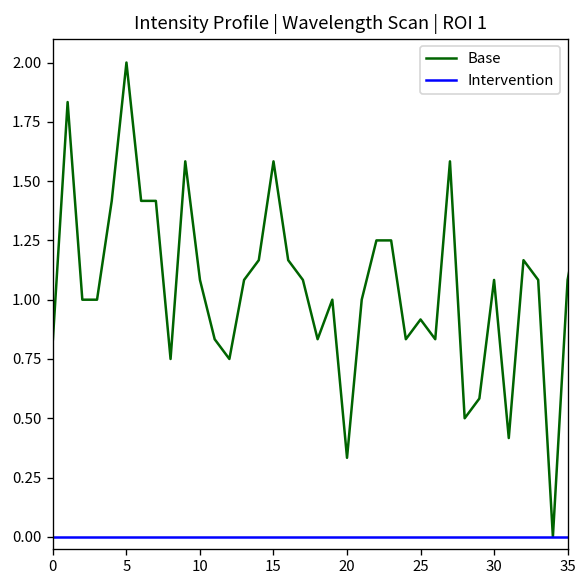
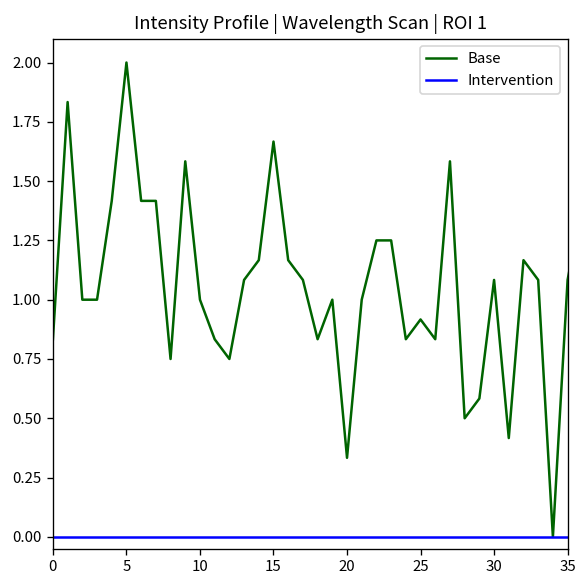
Base, 10: 1.08 -> 1.00
Base, 15: 1.58 -> 1.67
